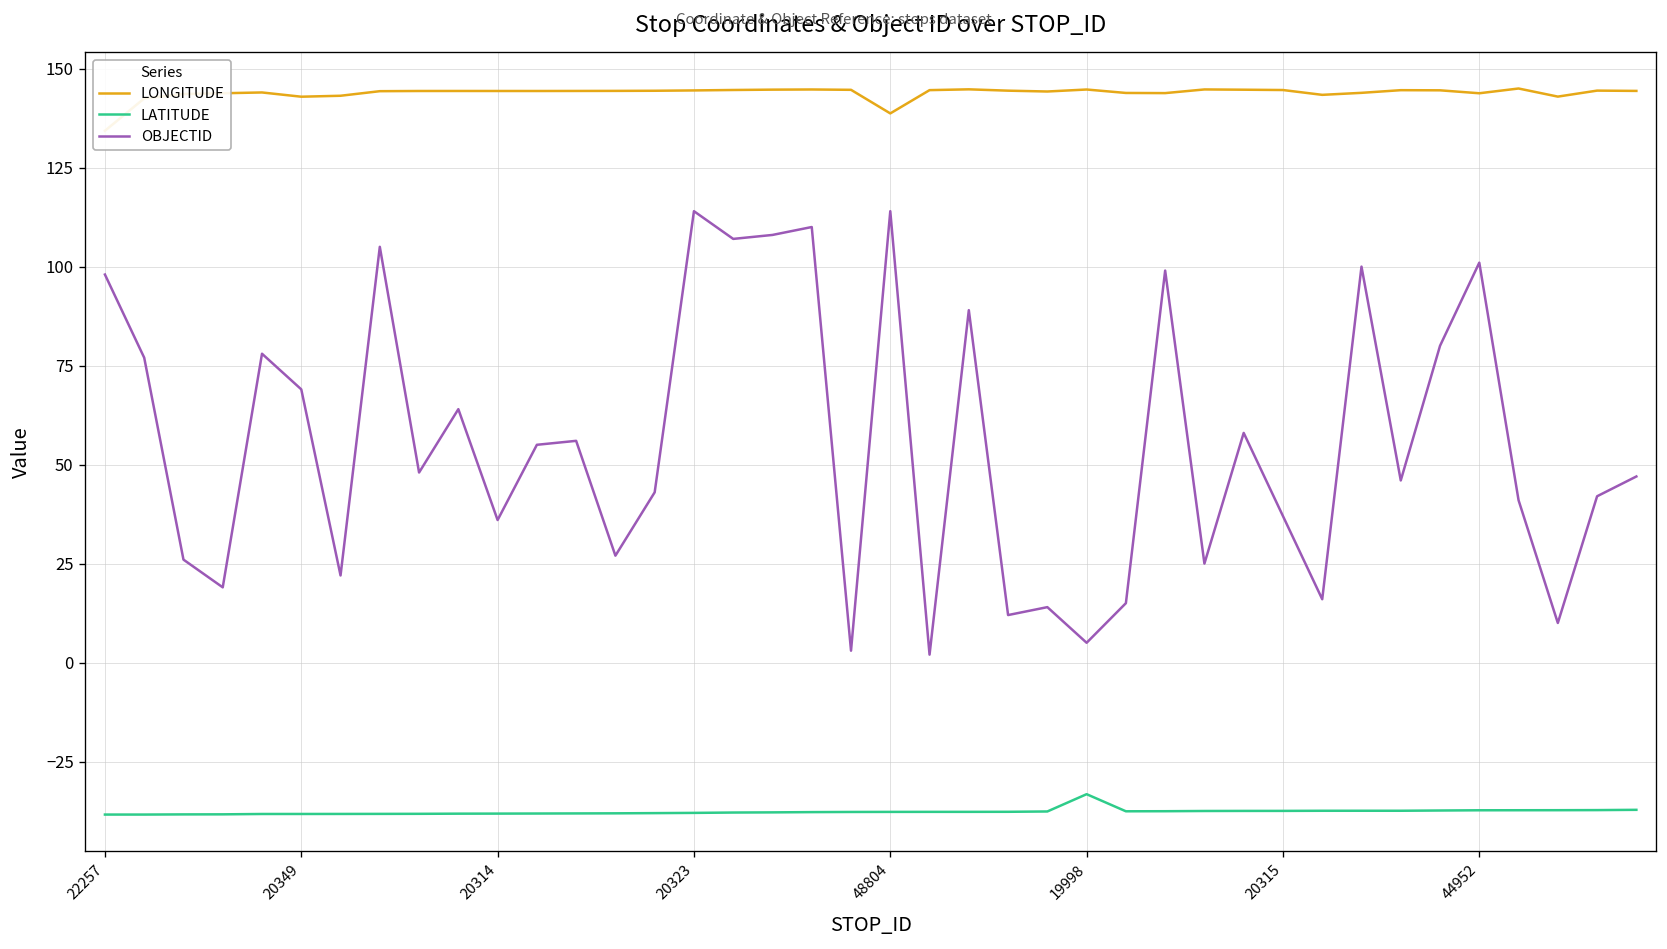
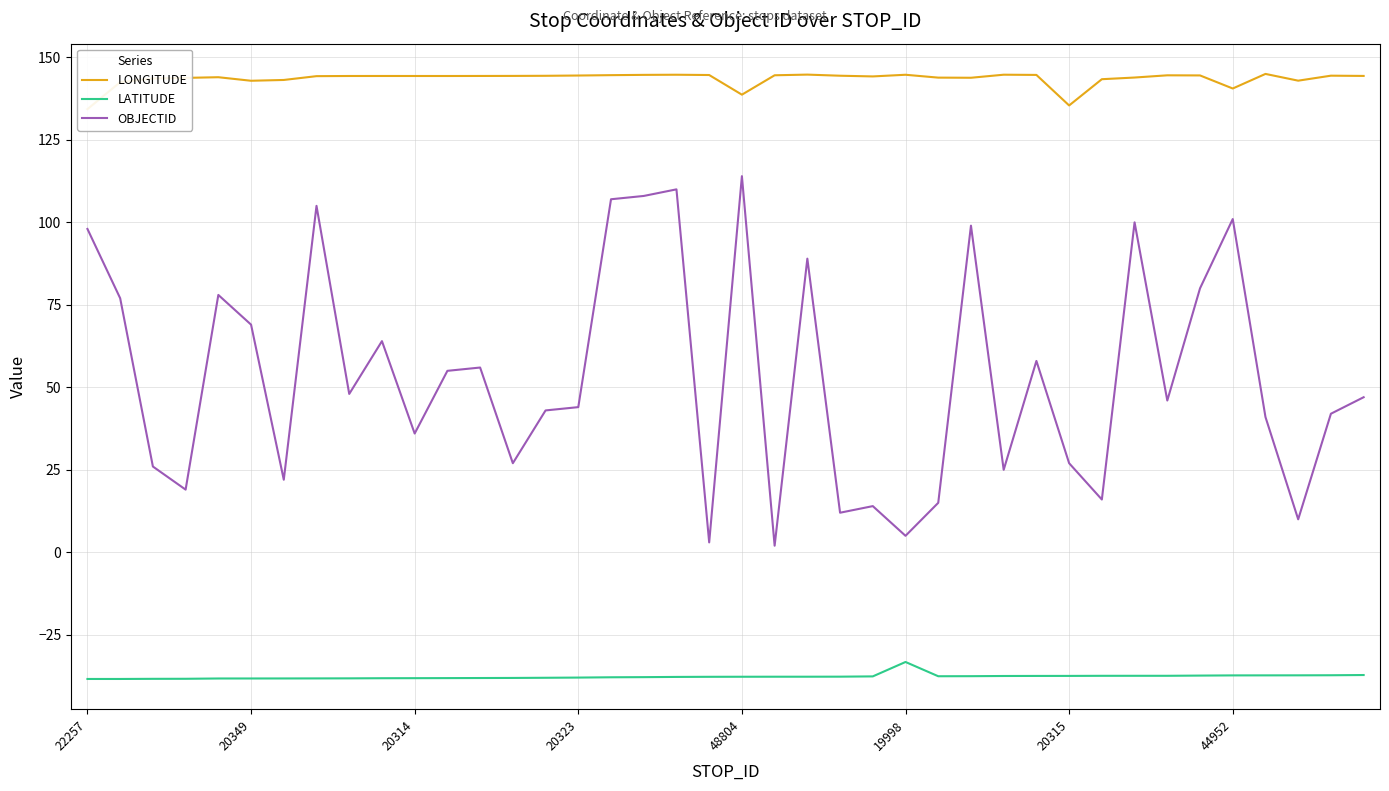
OBJECTID, 20323: 114 -> 44
LONGITUDE, 20315: 145 -> 135
OBJECTID, 20315: 37 -> 27
LONGITUDE, 44952: 144 -> 141
